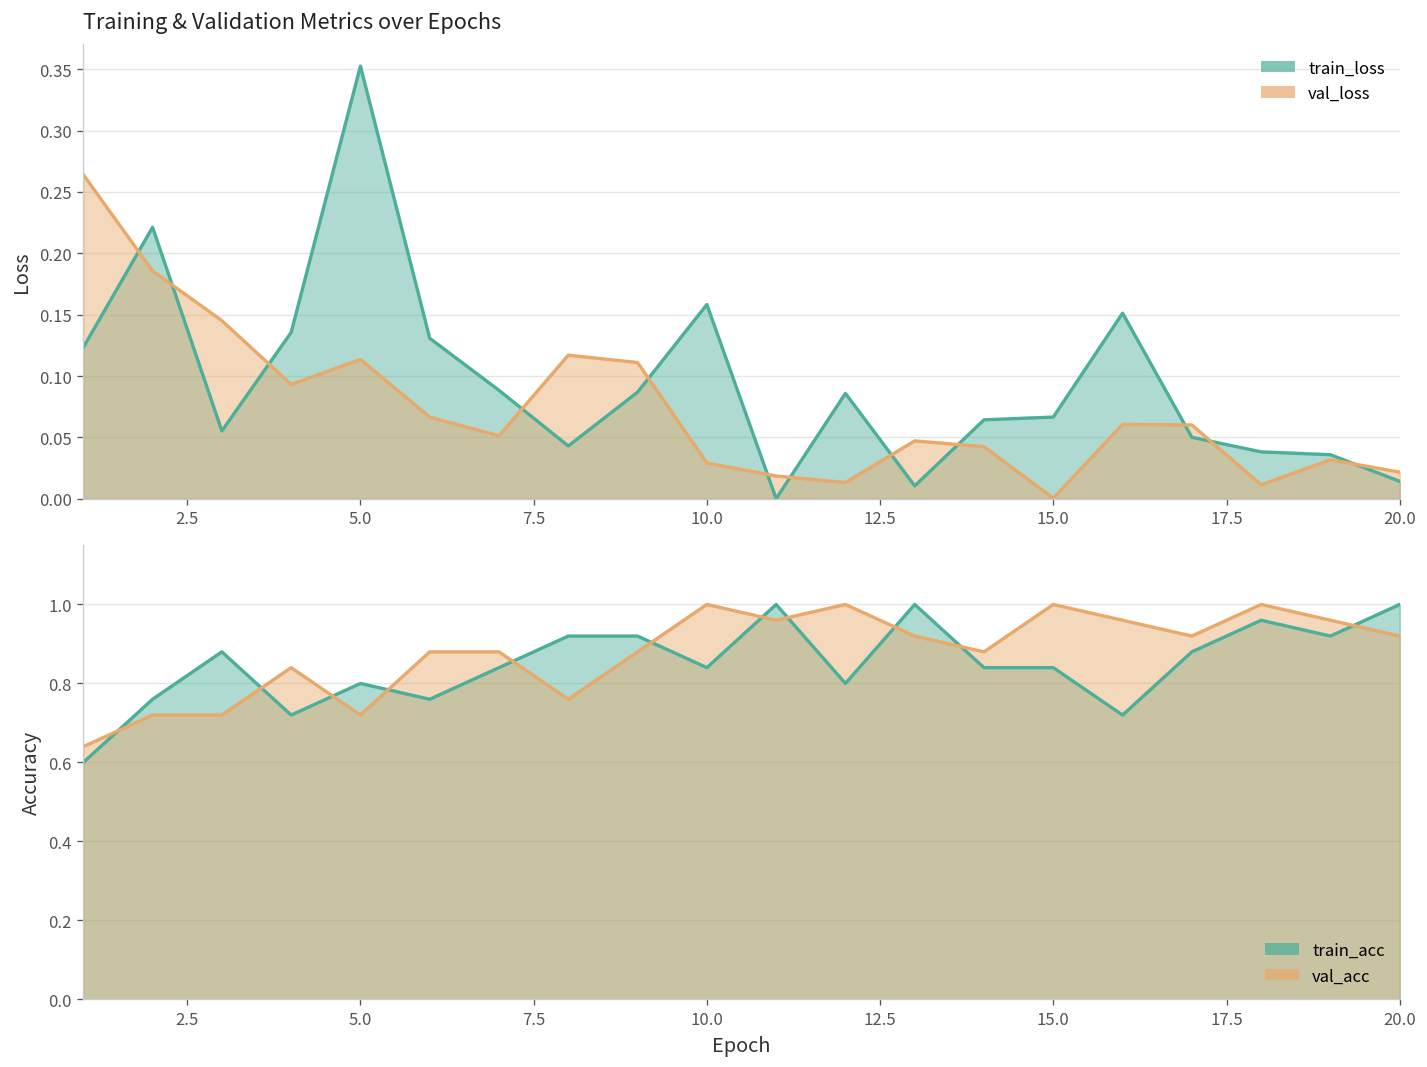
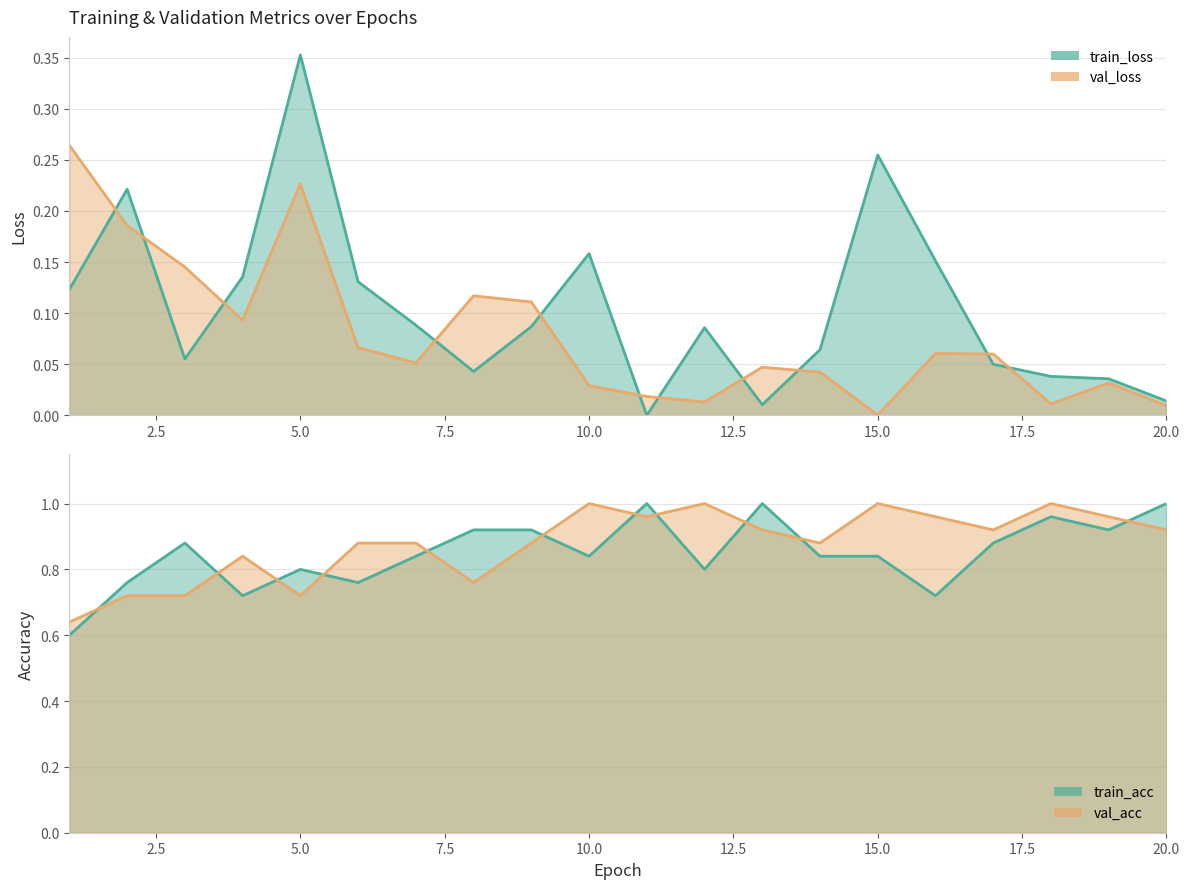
Training & Validation Metrics over Epochs, val_loss, 5.0: 0.113 -> 0.226
Training & Validation Metrics over Epochs, train_loss, 15.0: 0.067 -> 0.255
Training & Validation Metrics over Epochs, val_loss, 20.0: 0.022 -> 0.010
